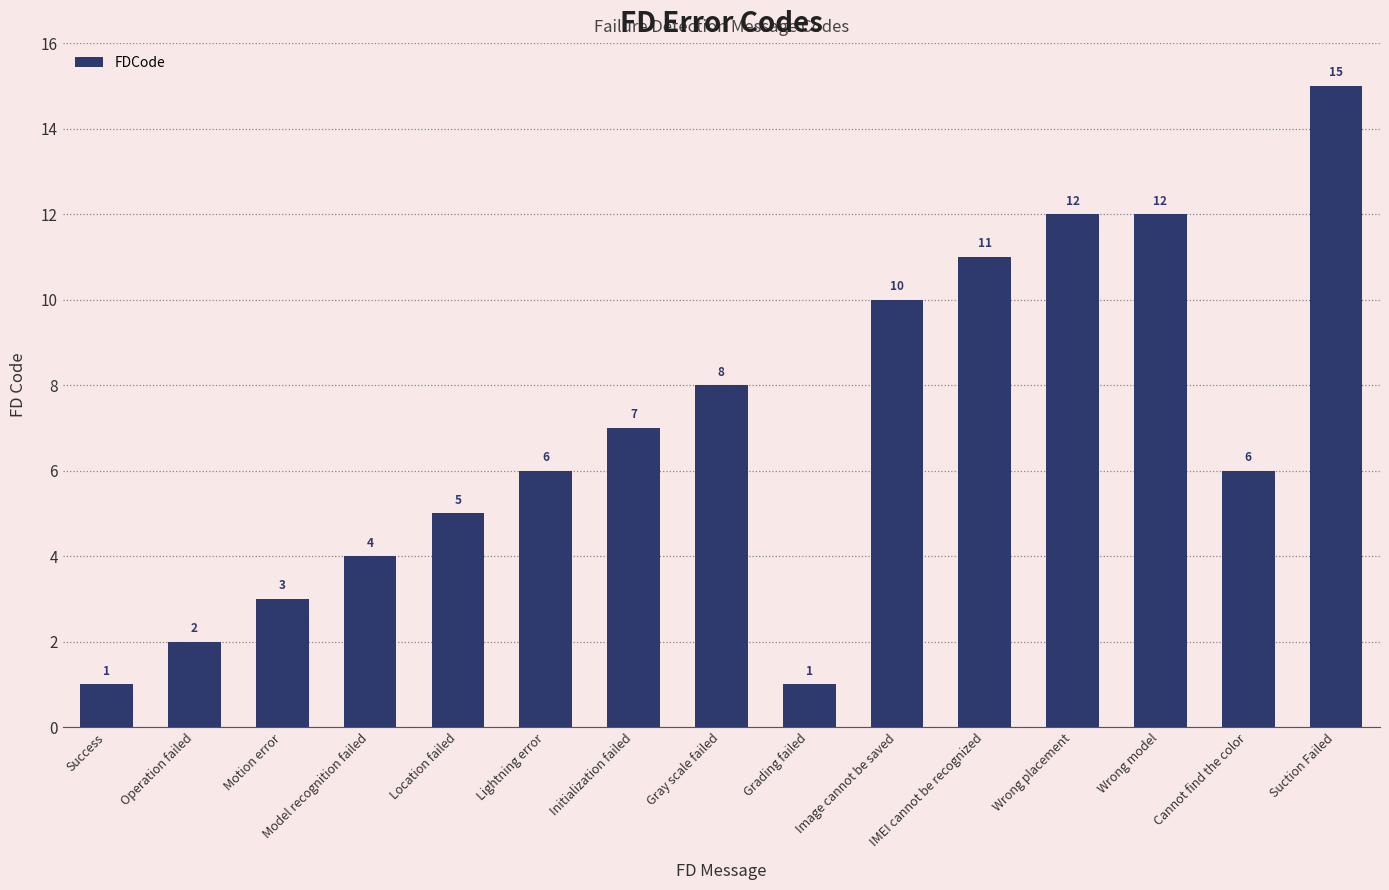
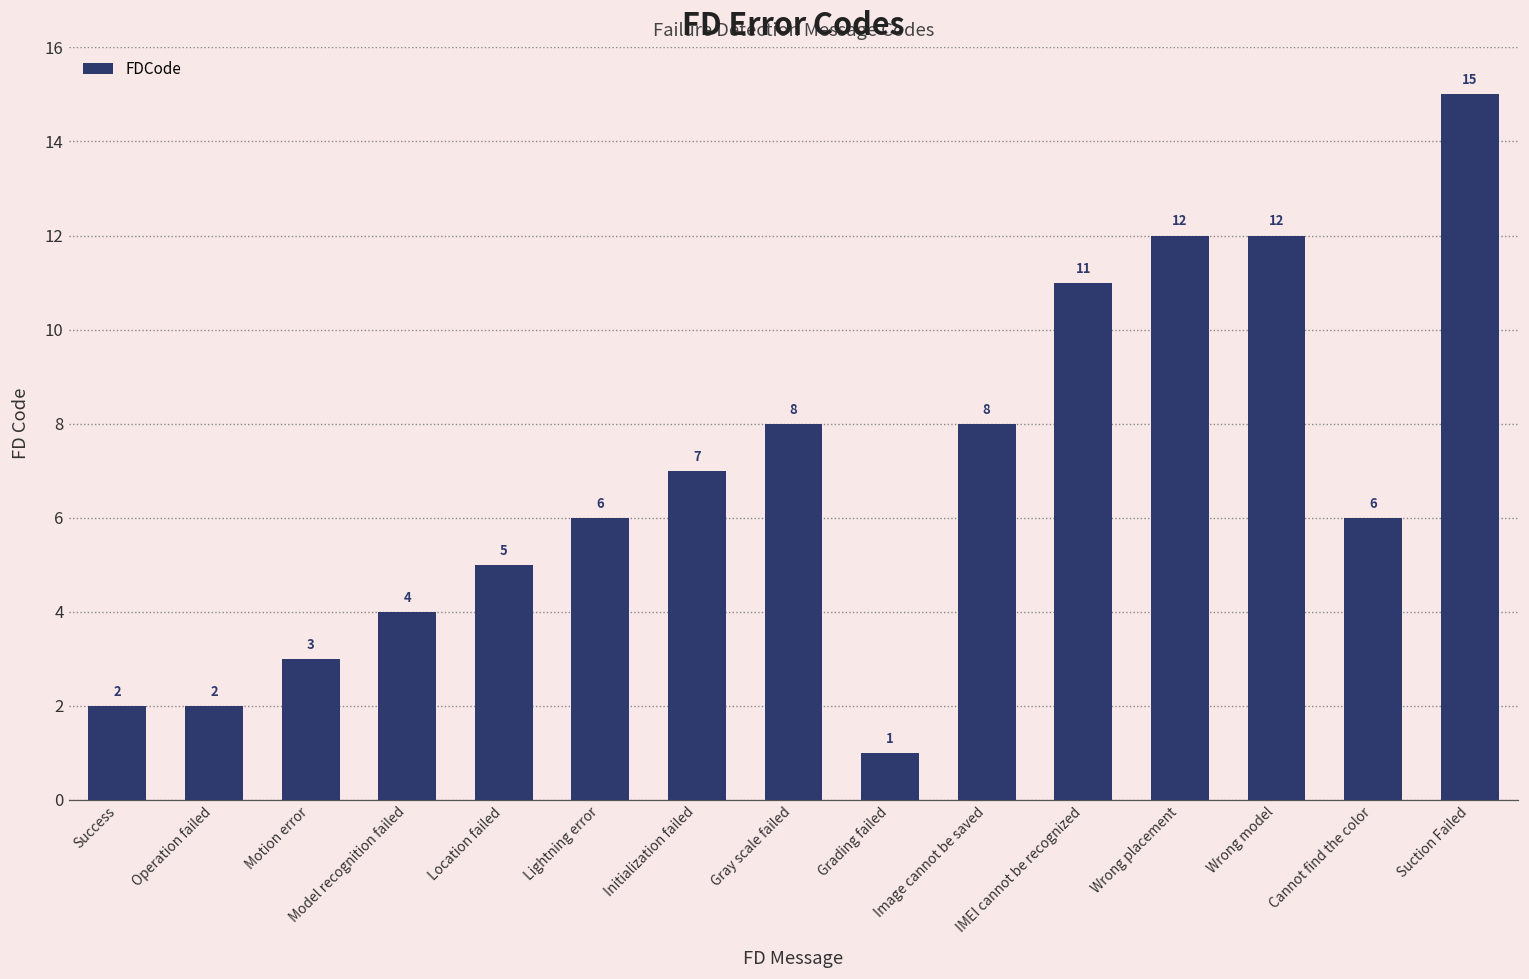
Success: 1 -> 2
Image cannot be saved: 10 -> 8
